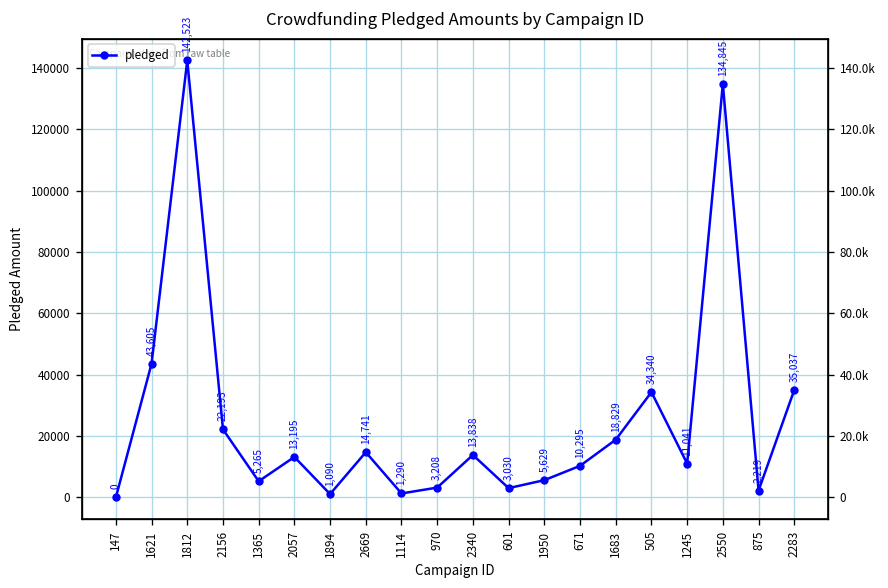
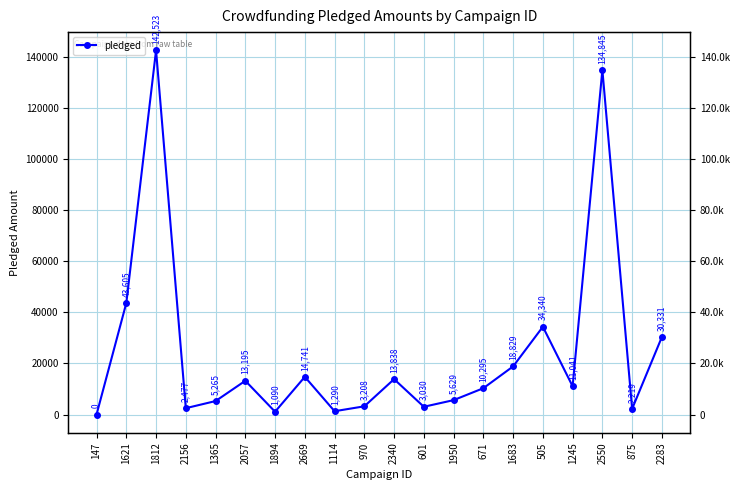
2156: 22,193 -> 2,477
2283: 35,037 -> 30,331
